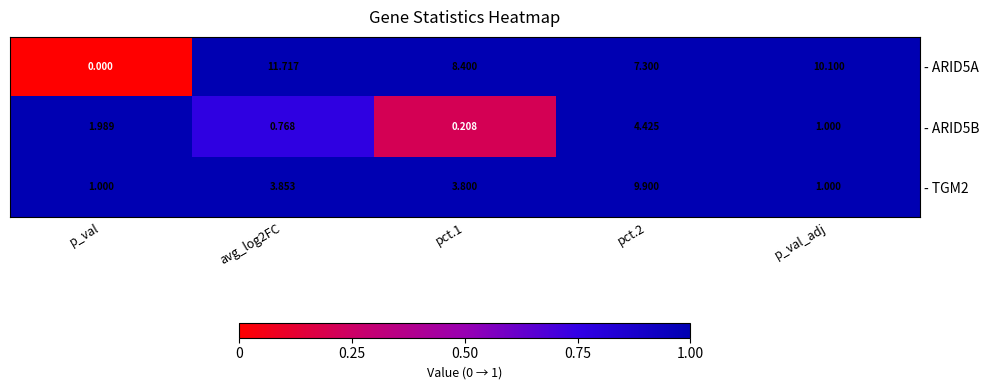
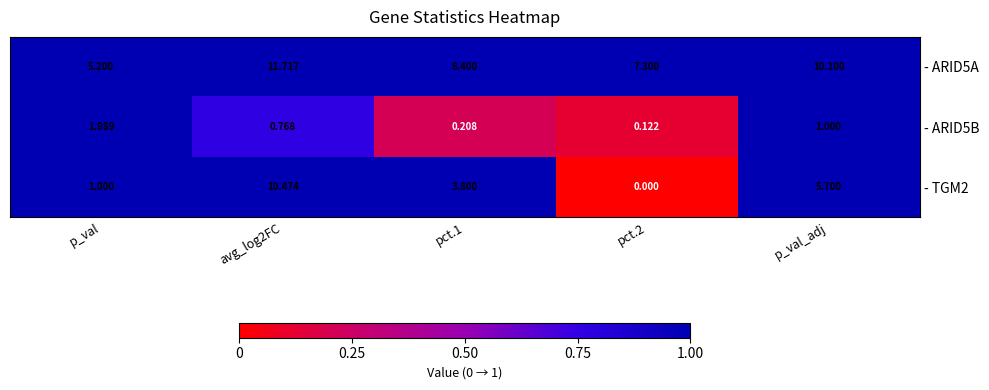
- ARID5A, p_val: 0.000 -> 5.200
- ARID5B, pct.2: 4.425 -> 0.122
- TGM2, avg_log2FC: 3.853 -> 10.474
- TGM2, pct.2: 9.900 -> 0.000
- TGM2, p_val_adj: 1.000 -> 5.700
